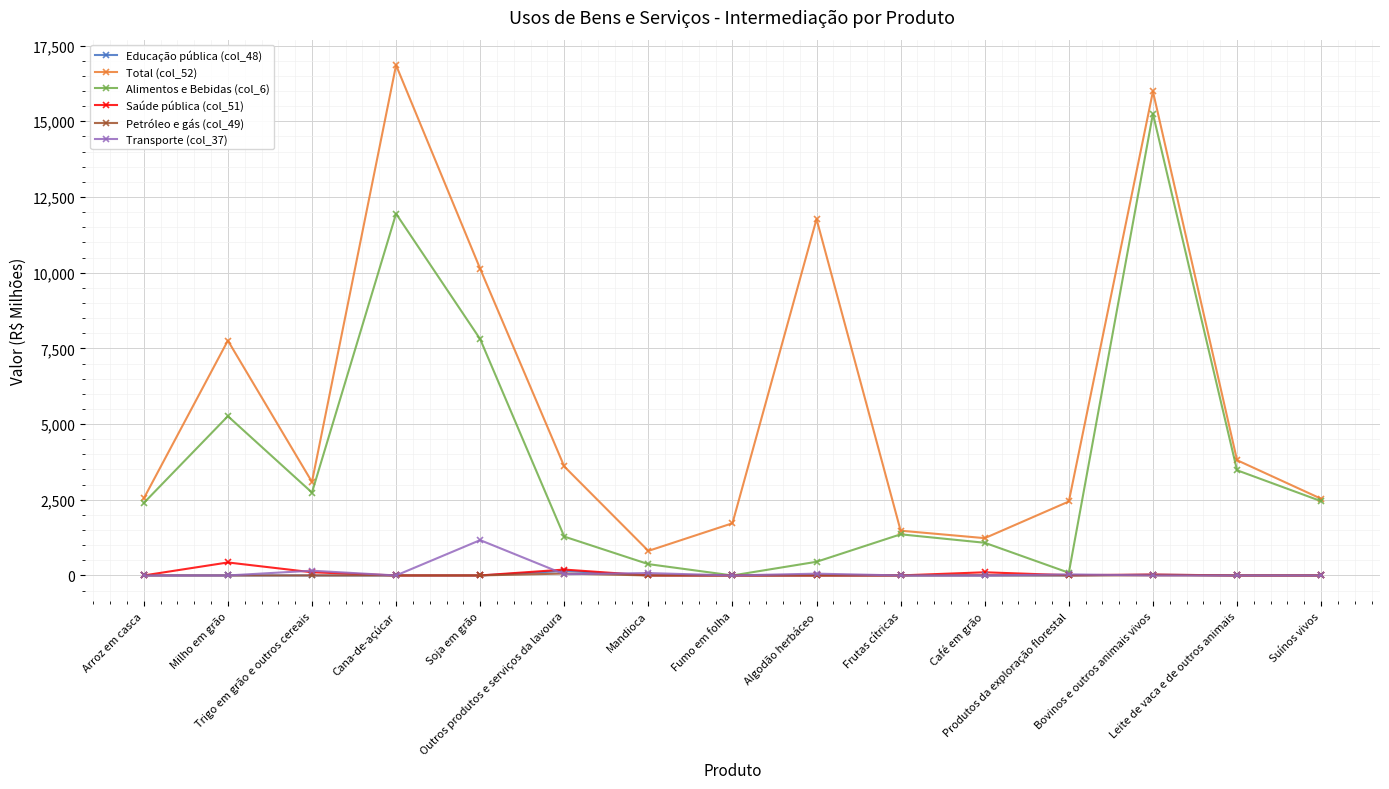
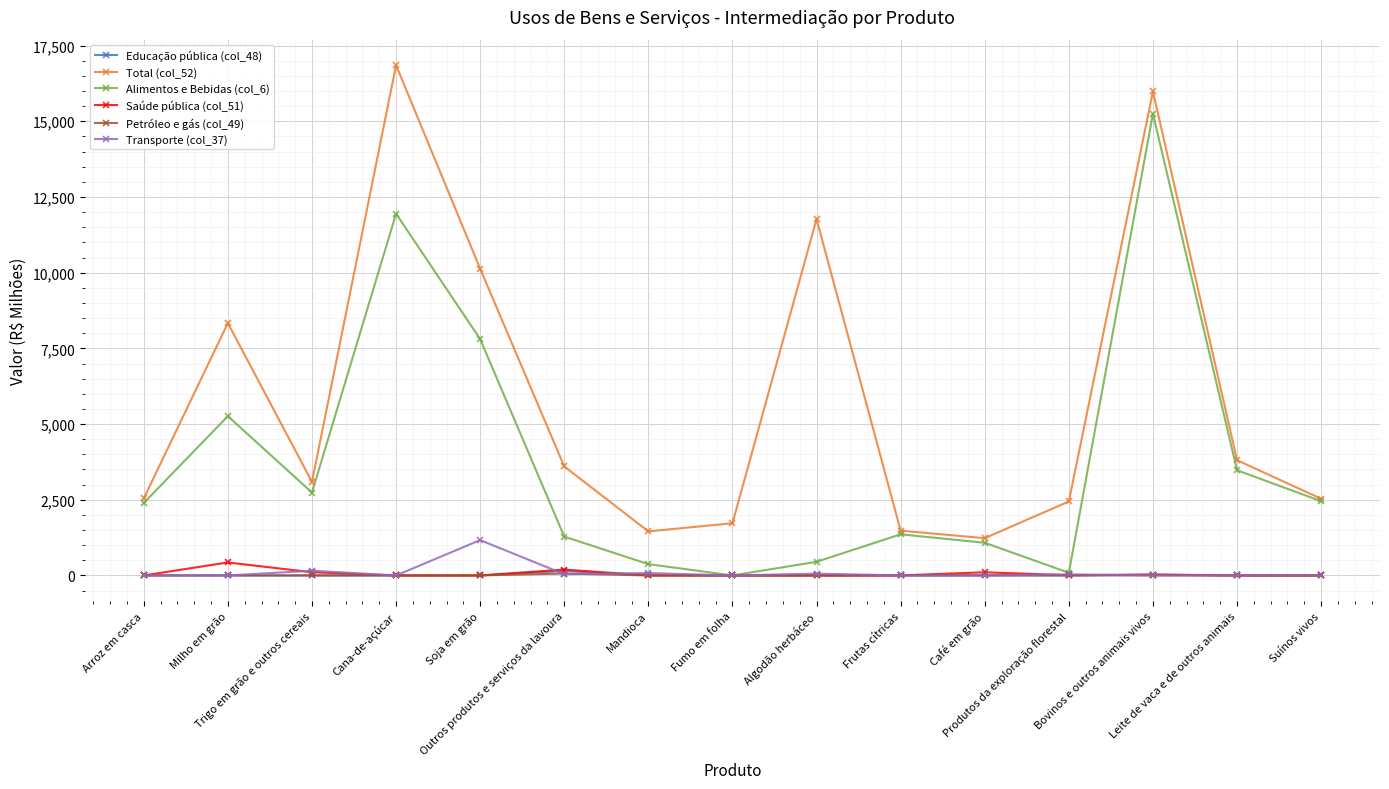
Total (col_52), Milho em grão: 7,800 -> 8,300
Total (col_52), Mandioca: 800 -> 1,500
